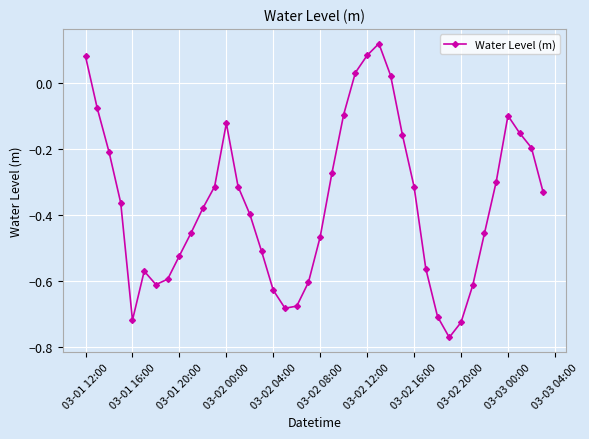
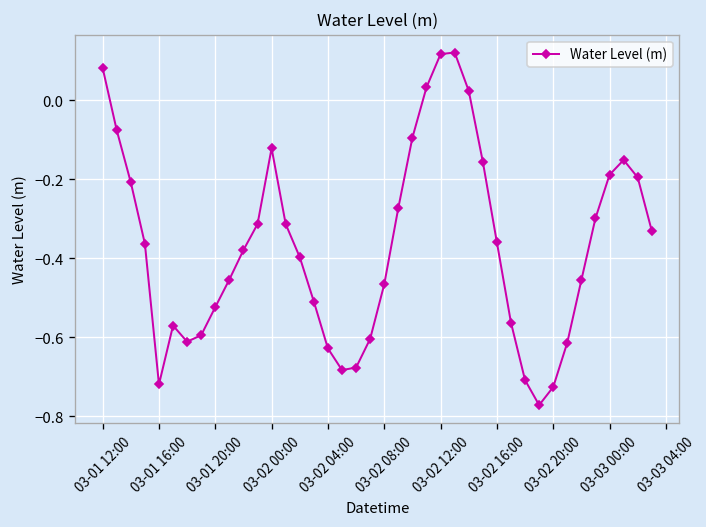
03-02 12:00: 0.08 -> 0.12
03-02 16:00: -0.31 -> -0.36
03-03 00:00: -0.10 -> -0.19
